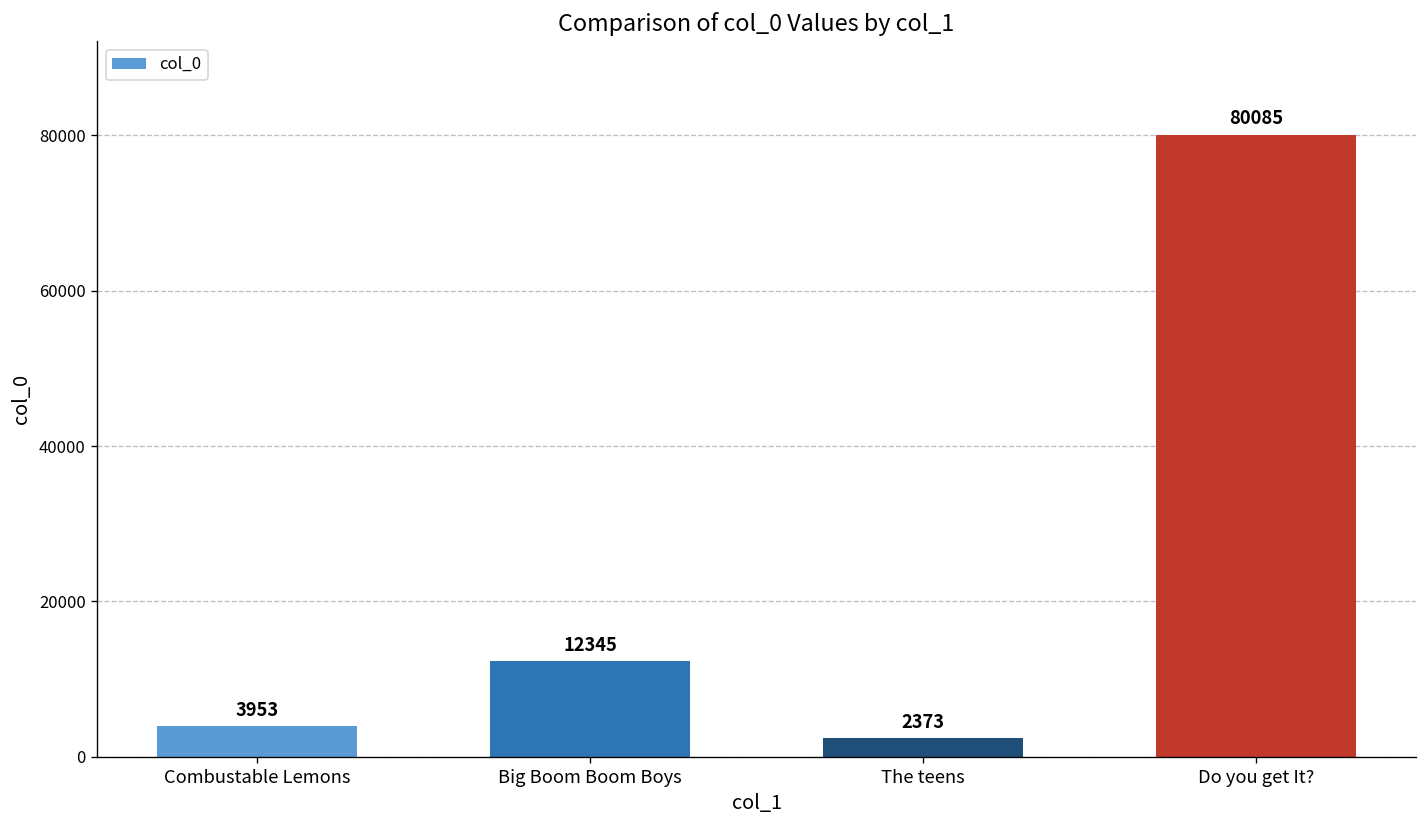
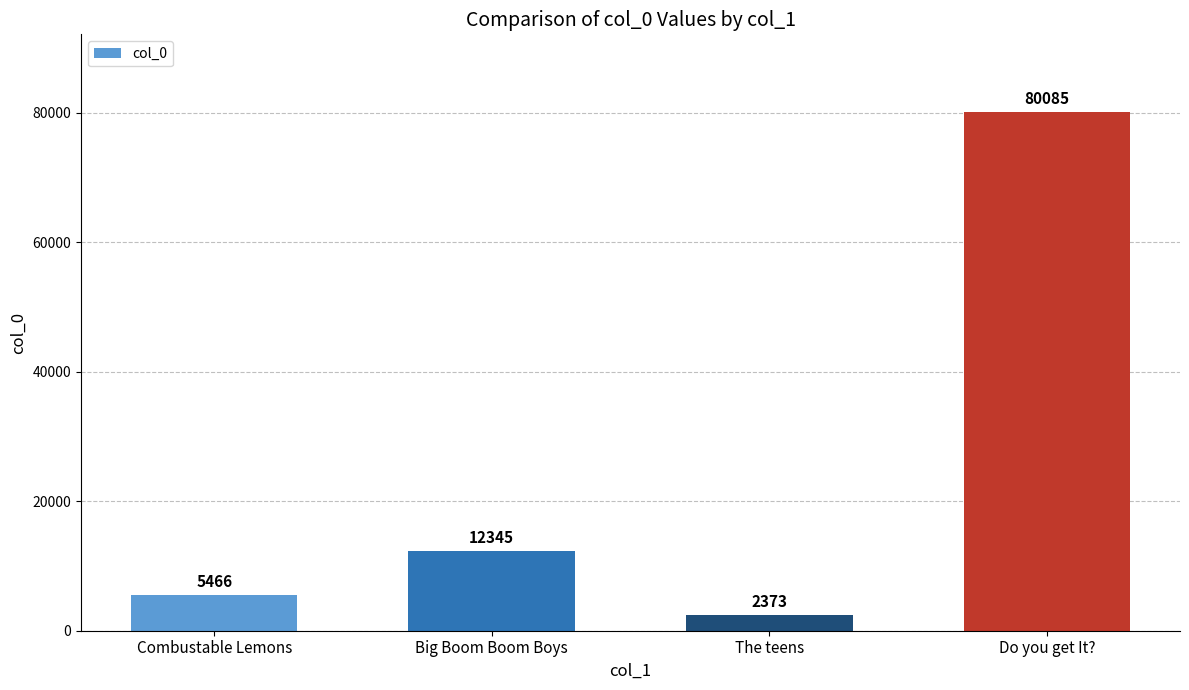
Combustable Lemons: 3953 -> 5466
